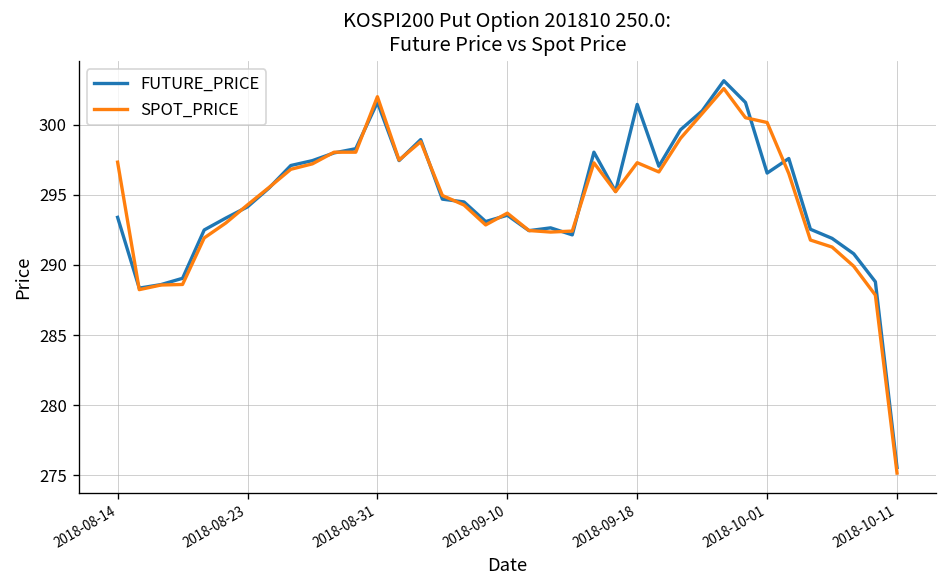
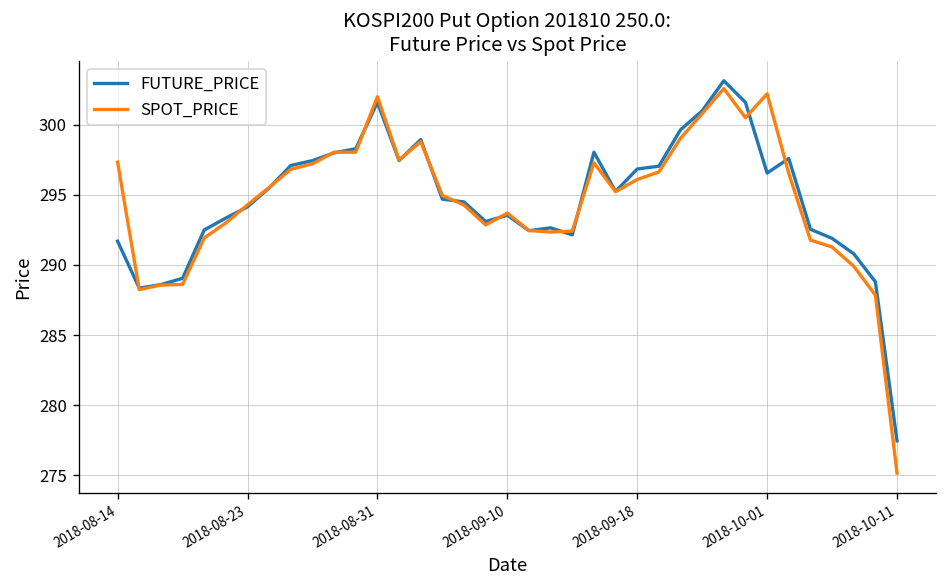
FUTURE_PRICE, 2018-08-14: 293.4 -> 291.7
FUTURE_PRICE, 2018-09-18: 301.5 -> 296.9
SPOT_PRICE, 2018-09-18: 297.3 -> 296.1
SPOT_PRICE, 2018-10-01: 300.2 -> 302.2
FUTURE_PRICE, 2018-10-11: 275.6 -> 277.5
